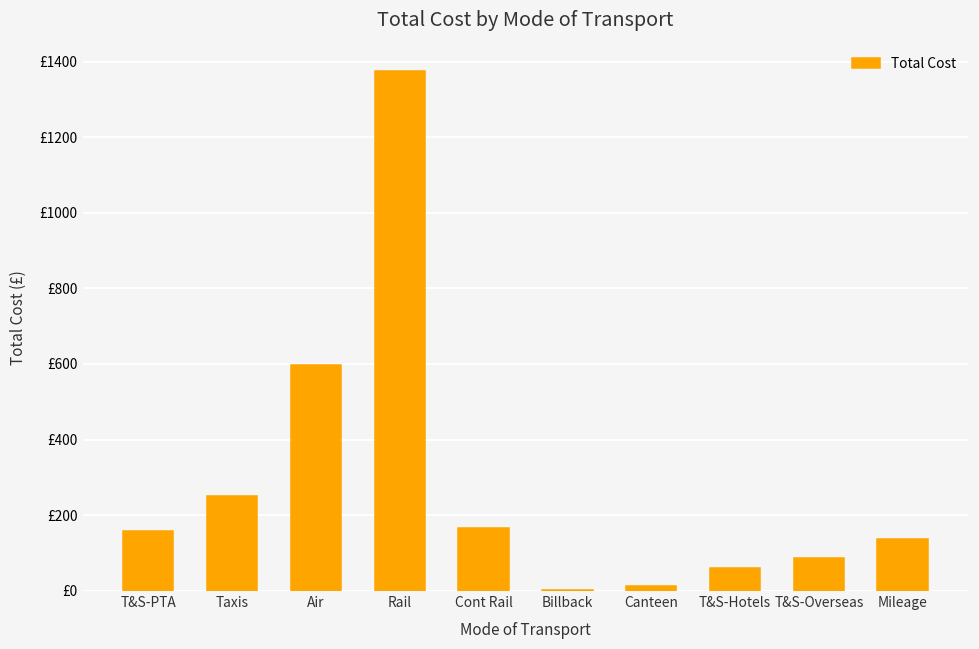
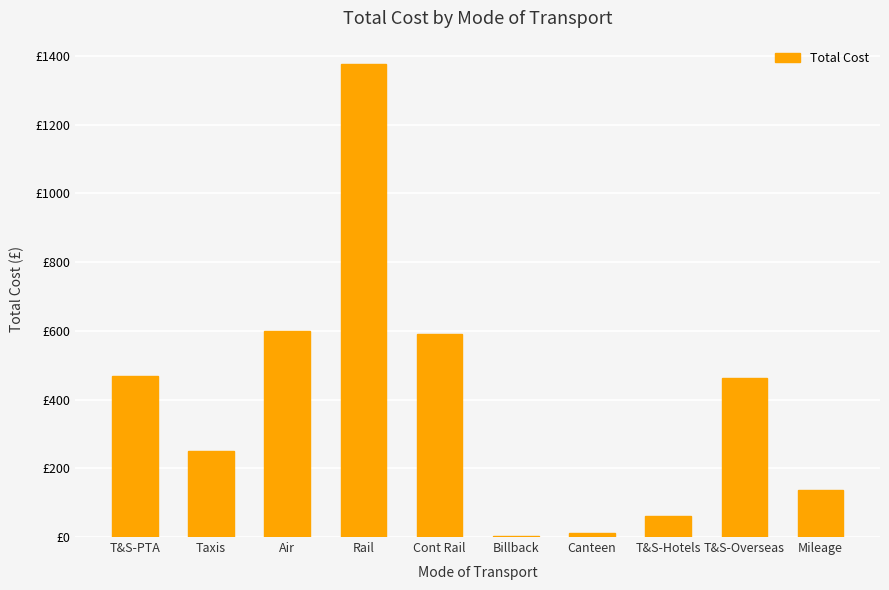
T&S-PTА: £160 -> £470
Cont Rail: £170 -> £590
T&S-Overseas: £90 -> £460
